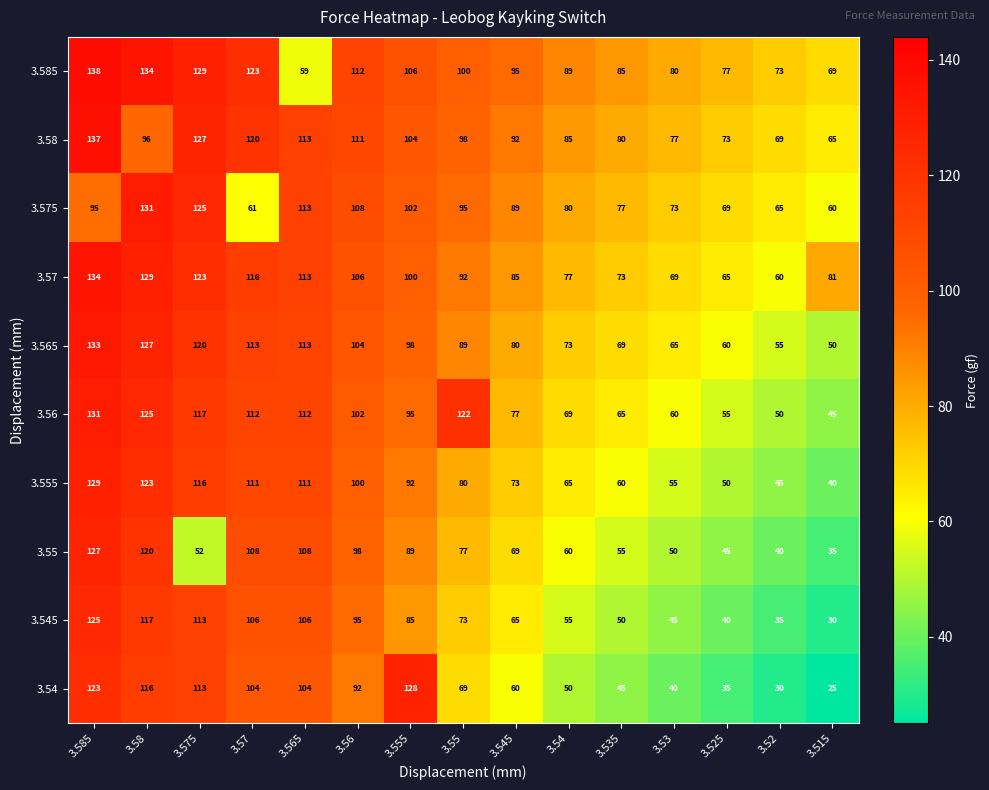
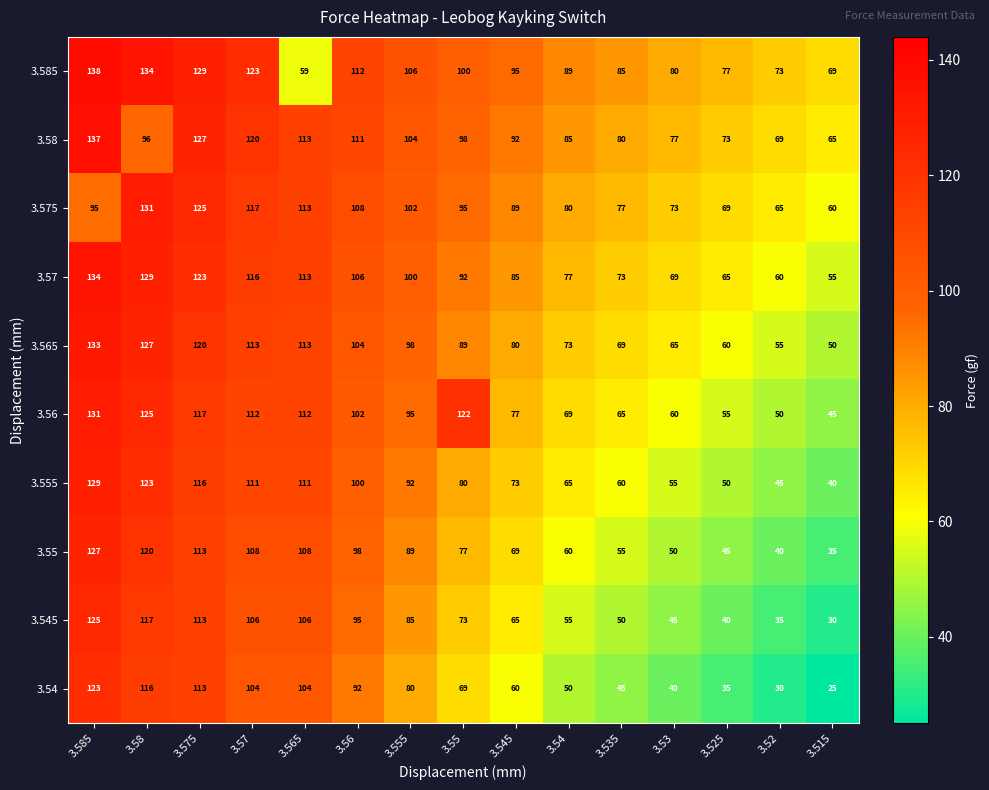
3.575, 3.57: 61 -> 117
3.57, 3.515: 81 -> 55
3.55, 3.575: 52 -> 113
3.54, 3.555: 128 -> 80
